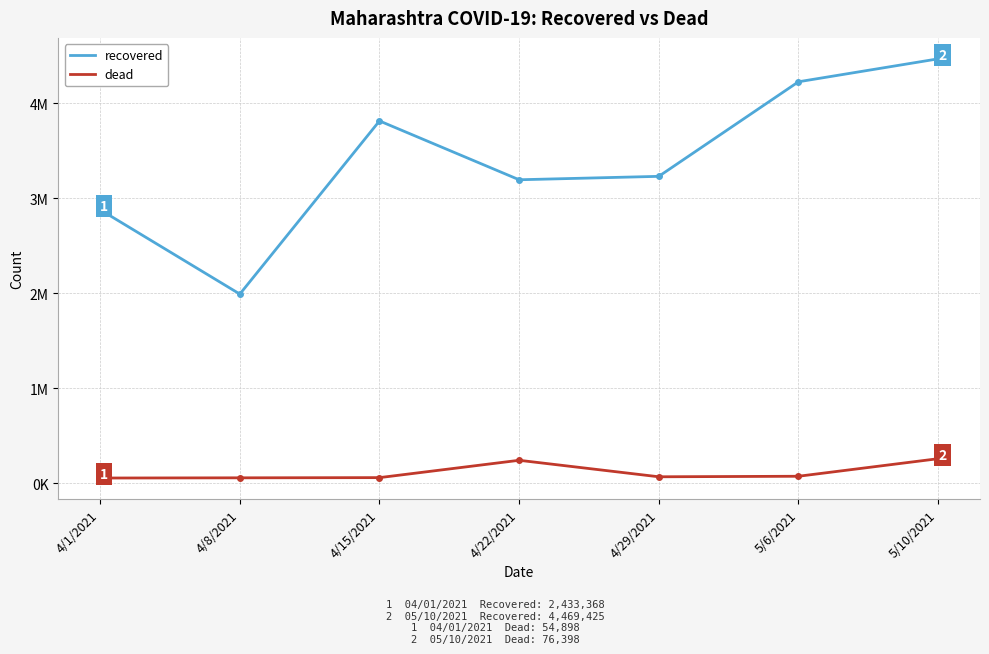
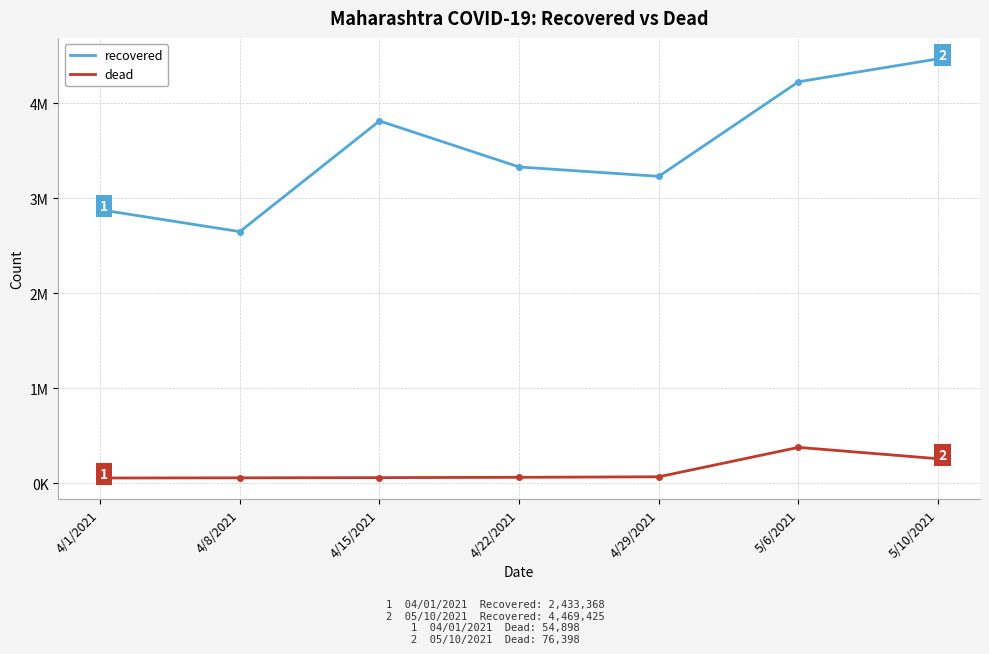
recovered, 4/8/2021: 2000000 -> 2600000
recovered, 4/22/2021: 3200000 -> 3300000
dead, 4/22/2021: 200000 -> 100000
dead, 5/6/2021: 100000 -> 400000
